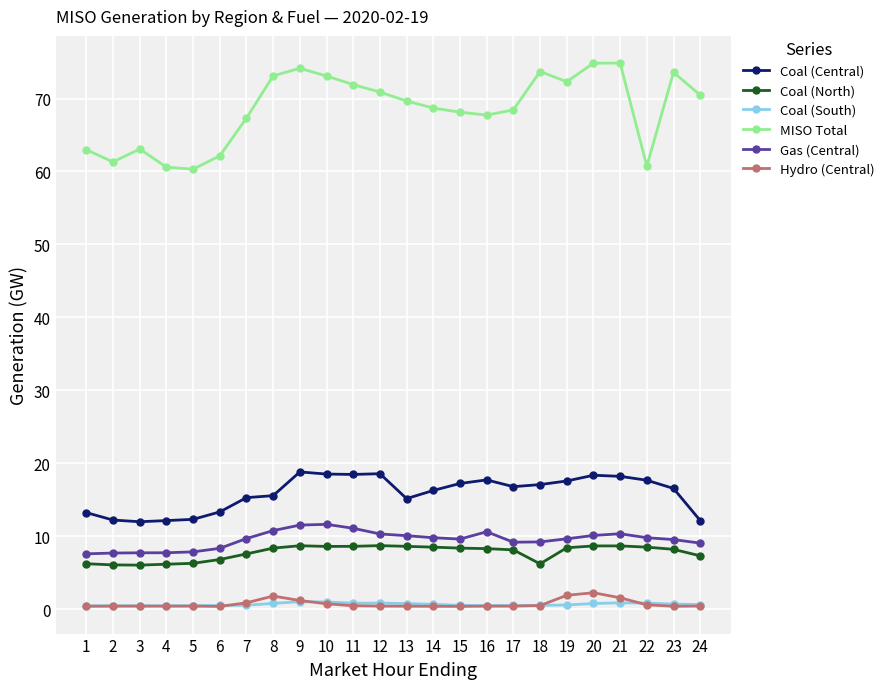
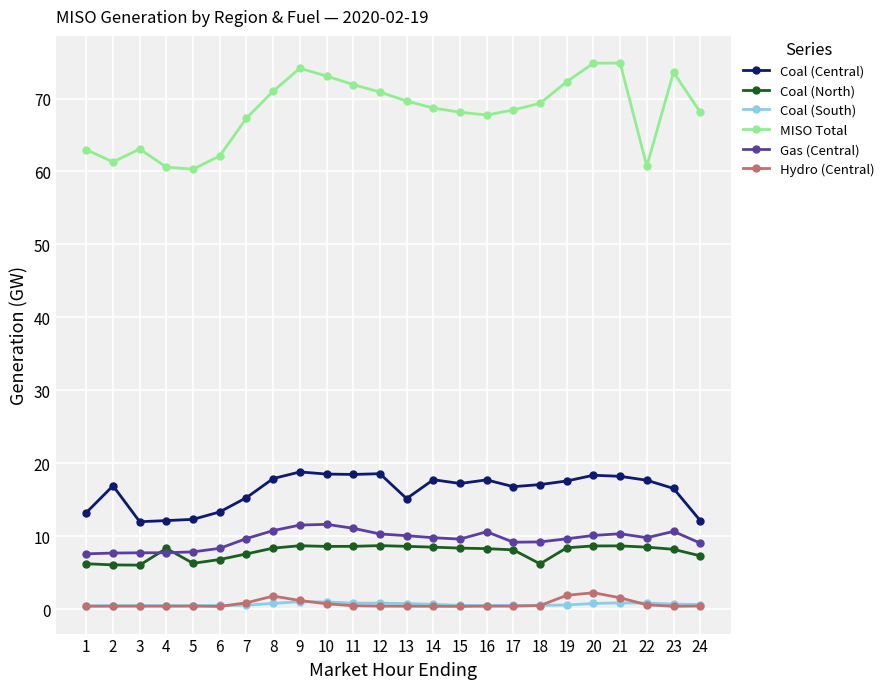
Coal (Central), 2: 12 -> 17
Coal (North), 4: 6 -> 8
Coal (Central), 8: 16 -> 18
MISO Total, 8: 73 -> 71
Coal (Central), 14: 16 -> 18
MISO Total, 18: 74 -> 69
Gas (Central), 23: 10 -> 11
MISO Total, 24: 70 -> 68
